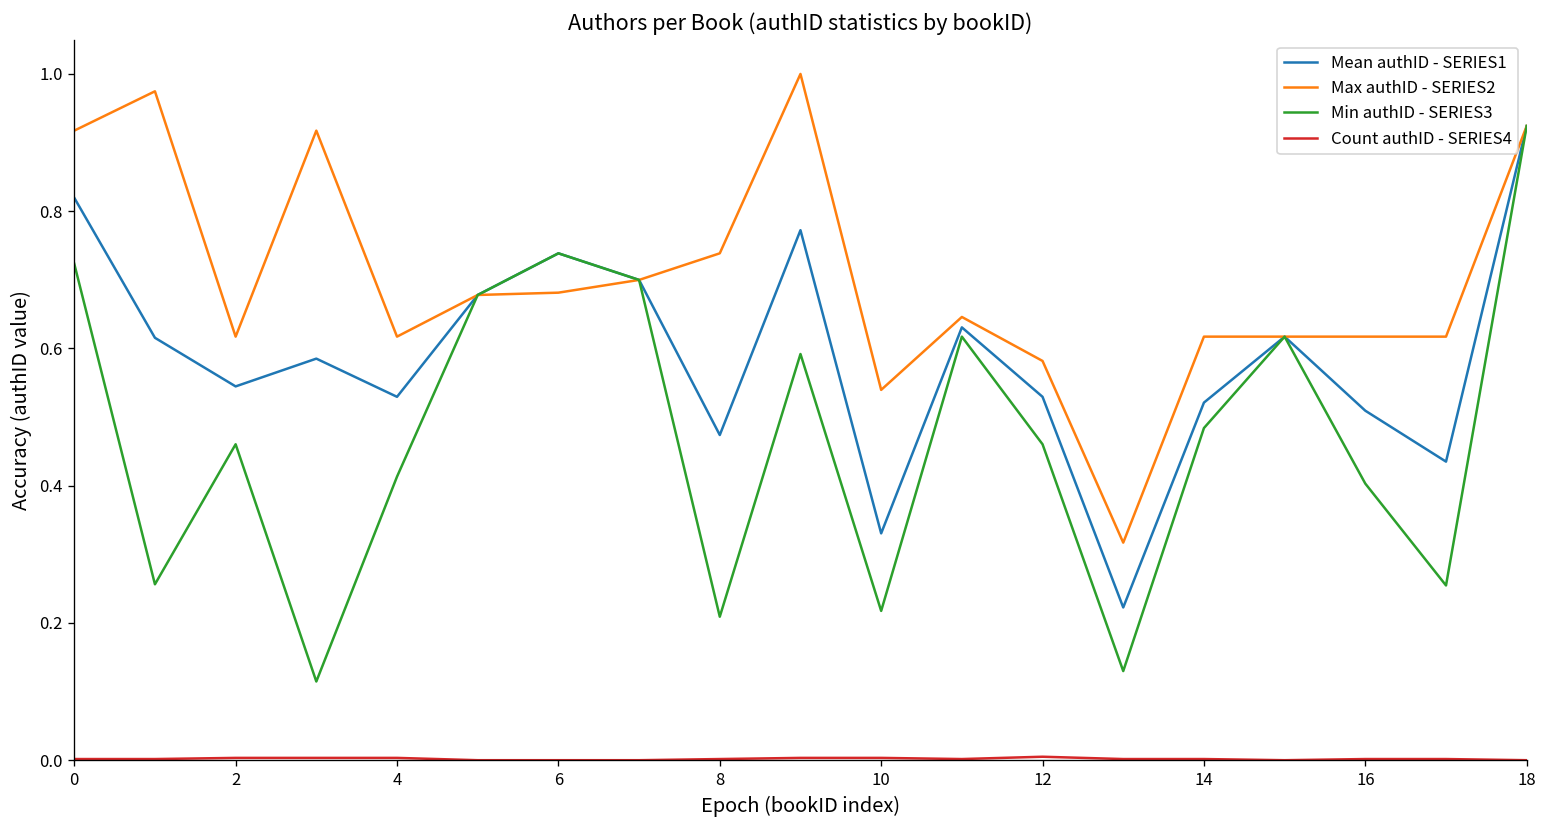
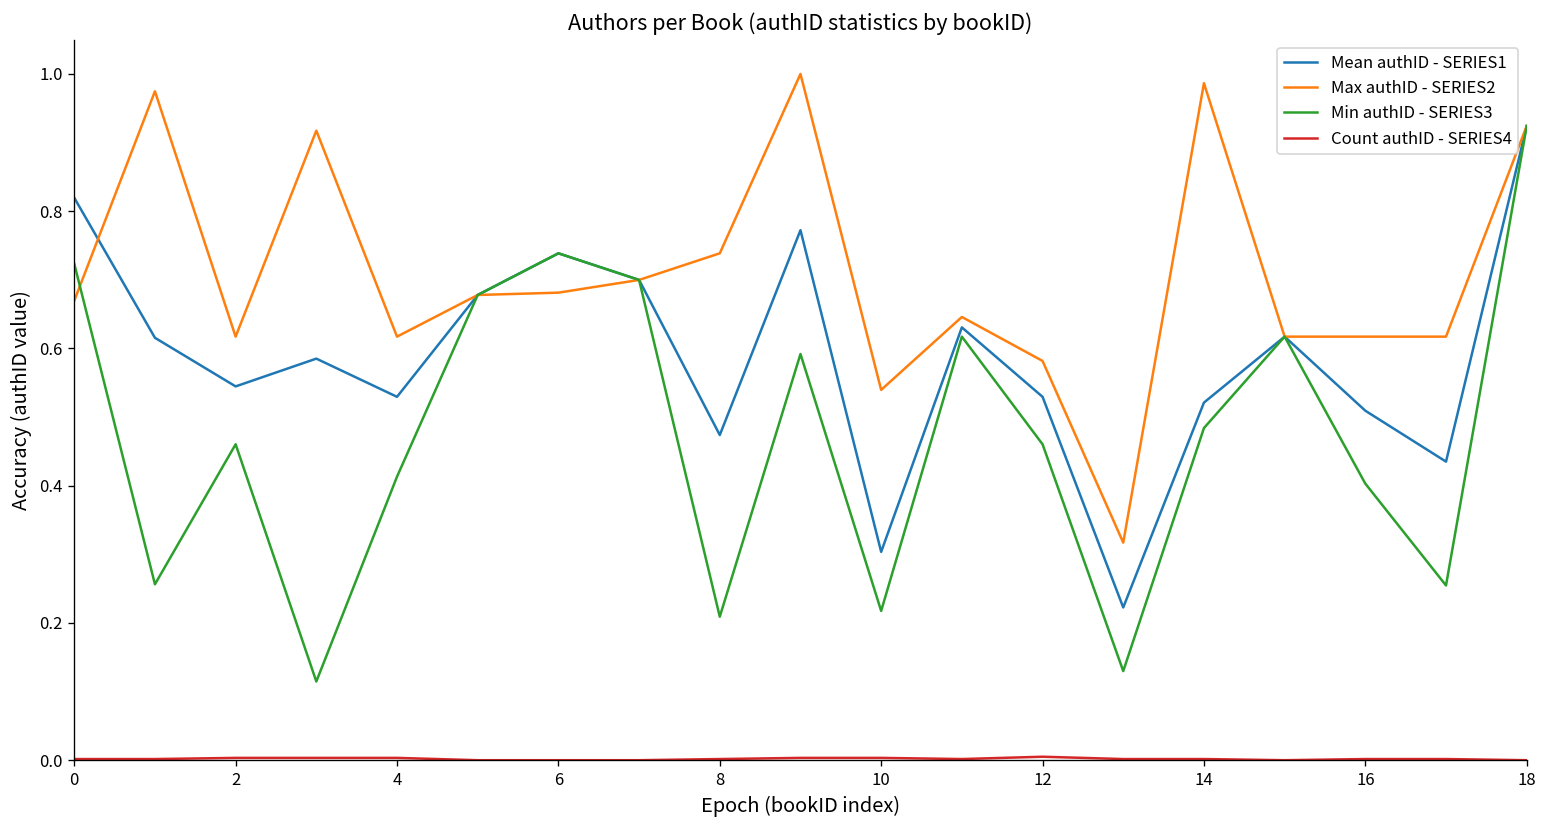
Max authID - SERIES2, 0: 0.92 -> 0.67
Mean authID - SERIES1, 10: 0.33 -> 0.30
Max authID - SERIES2, 14: 0.62 -> 0.99
